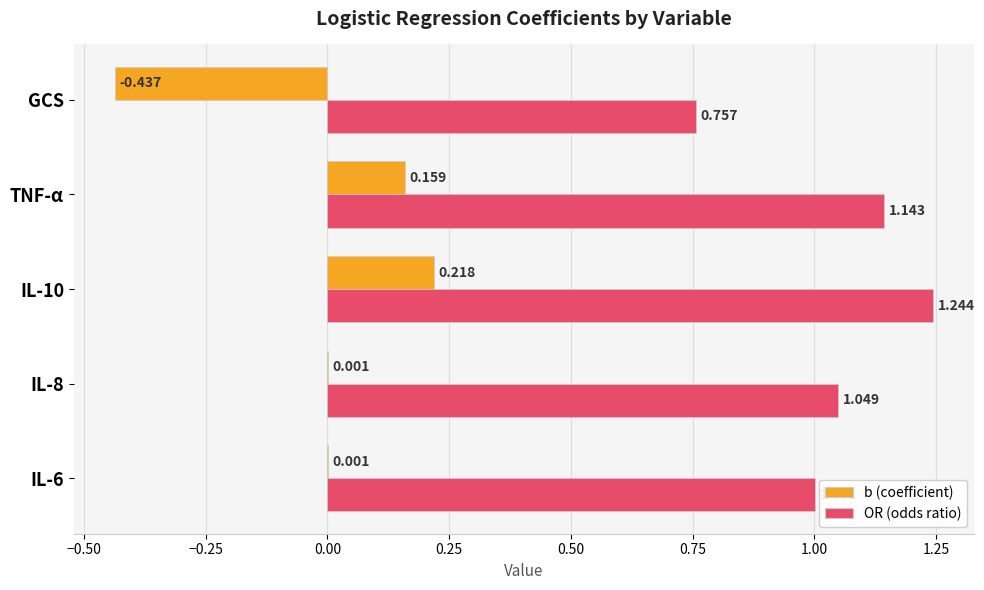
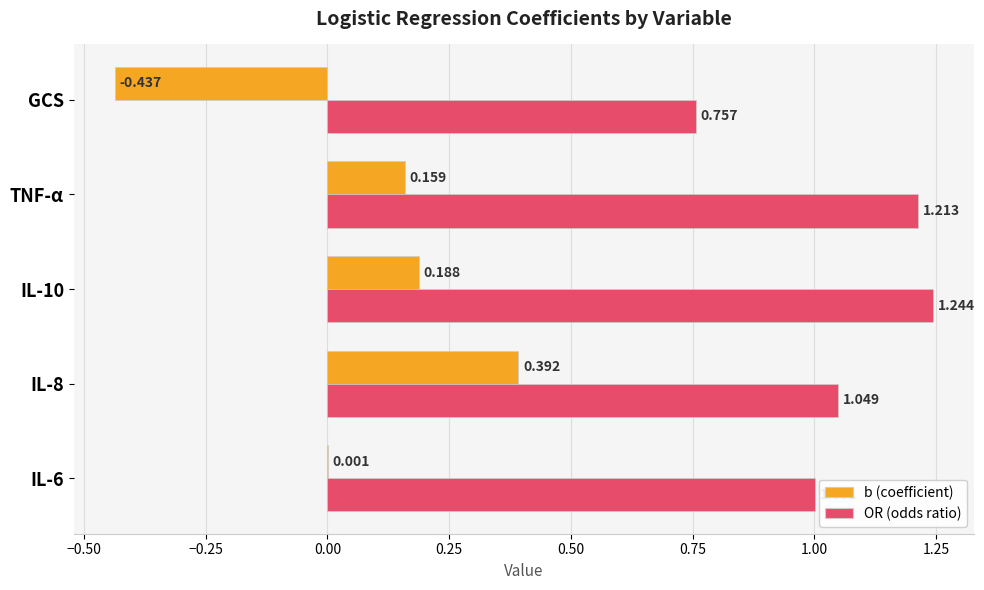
OR (odds ratio), TNF-α: 1.143 -> 1.213
b (coefficient), IL-10: 0.218 -> 0.188
b (coefficient), IL-8: 0.001 -> 0.392
